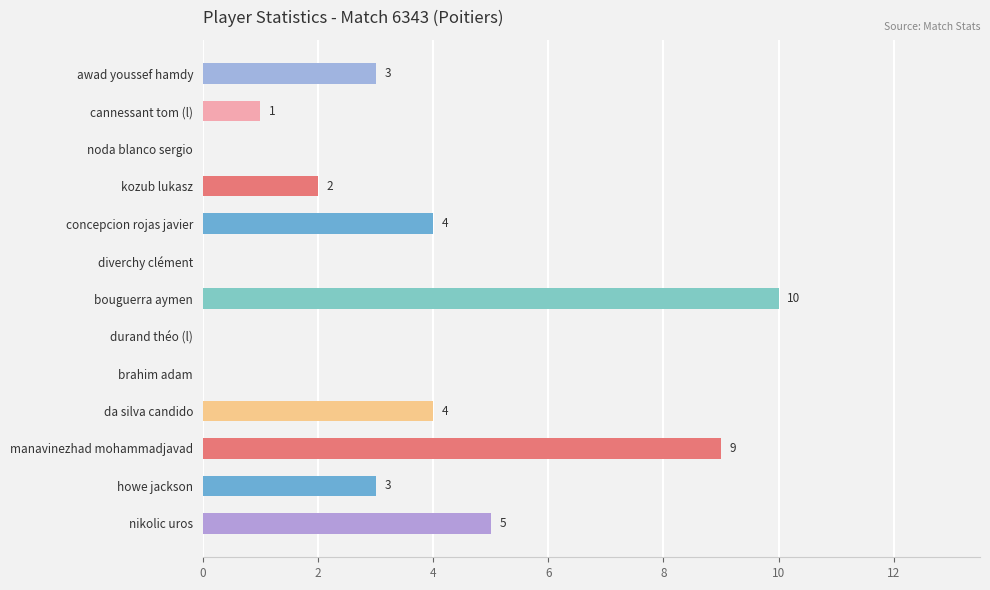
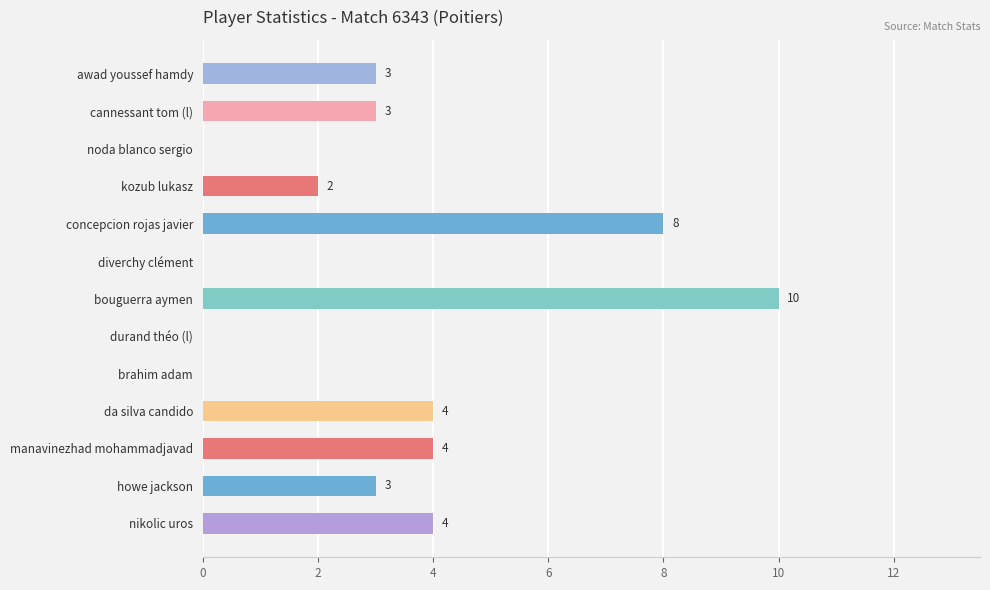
cannessant tom (l): 1 -> 3
concepcion rojas javier: 4 -> 8
manavinezhad mohammadjavad: 9 -> 4
nikolic uros: 5 -> 4
